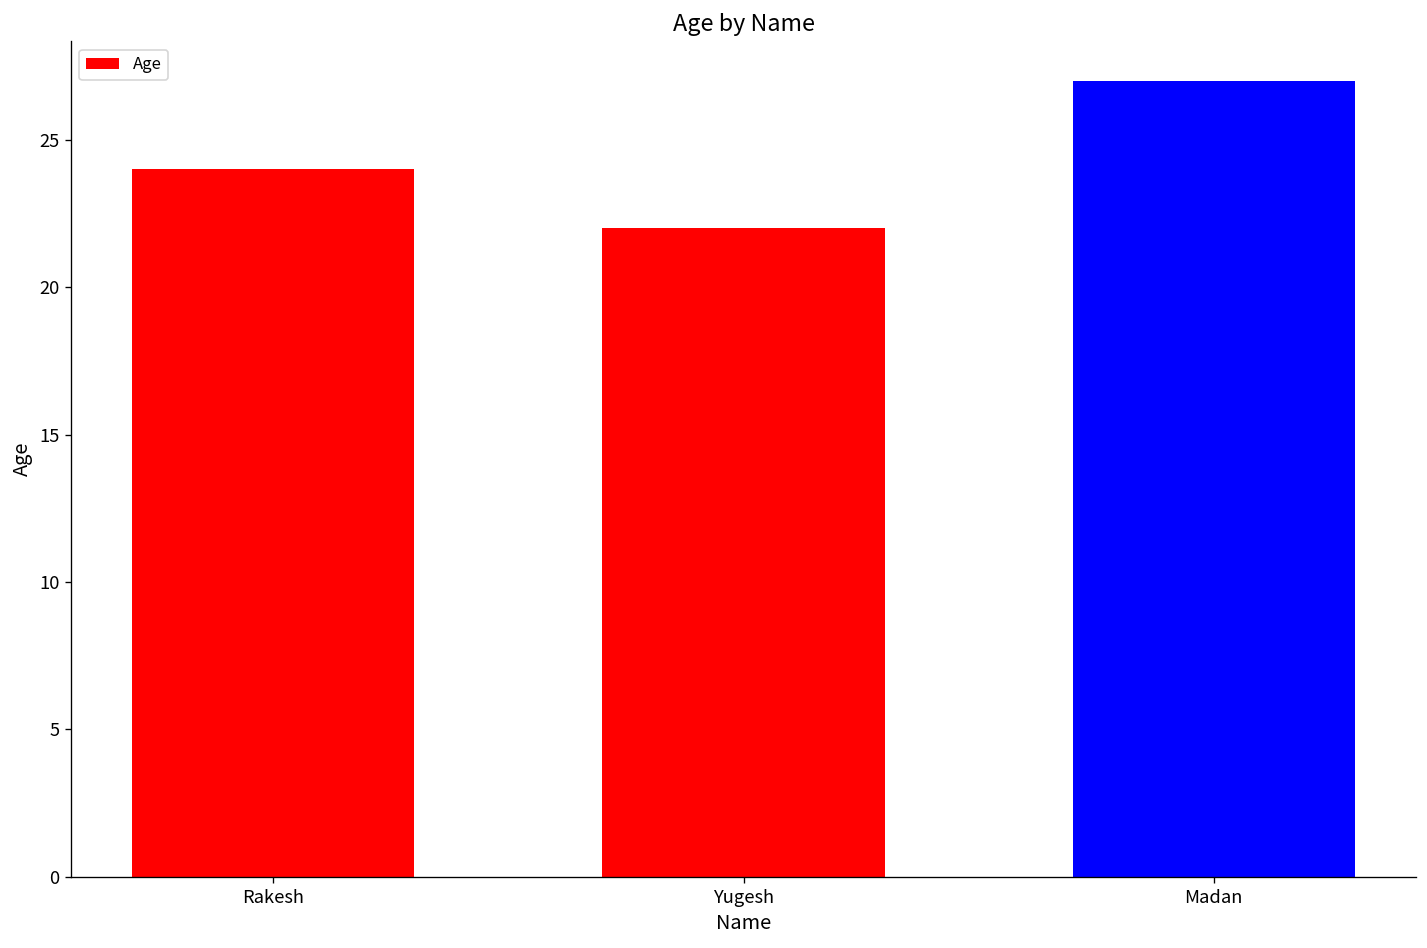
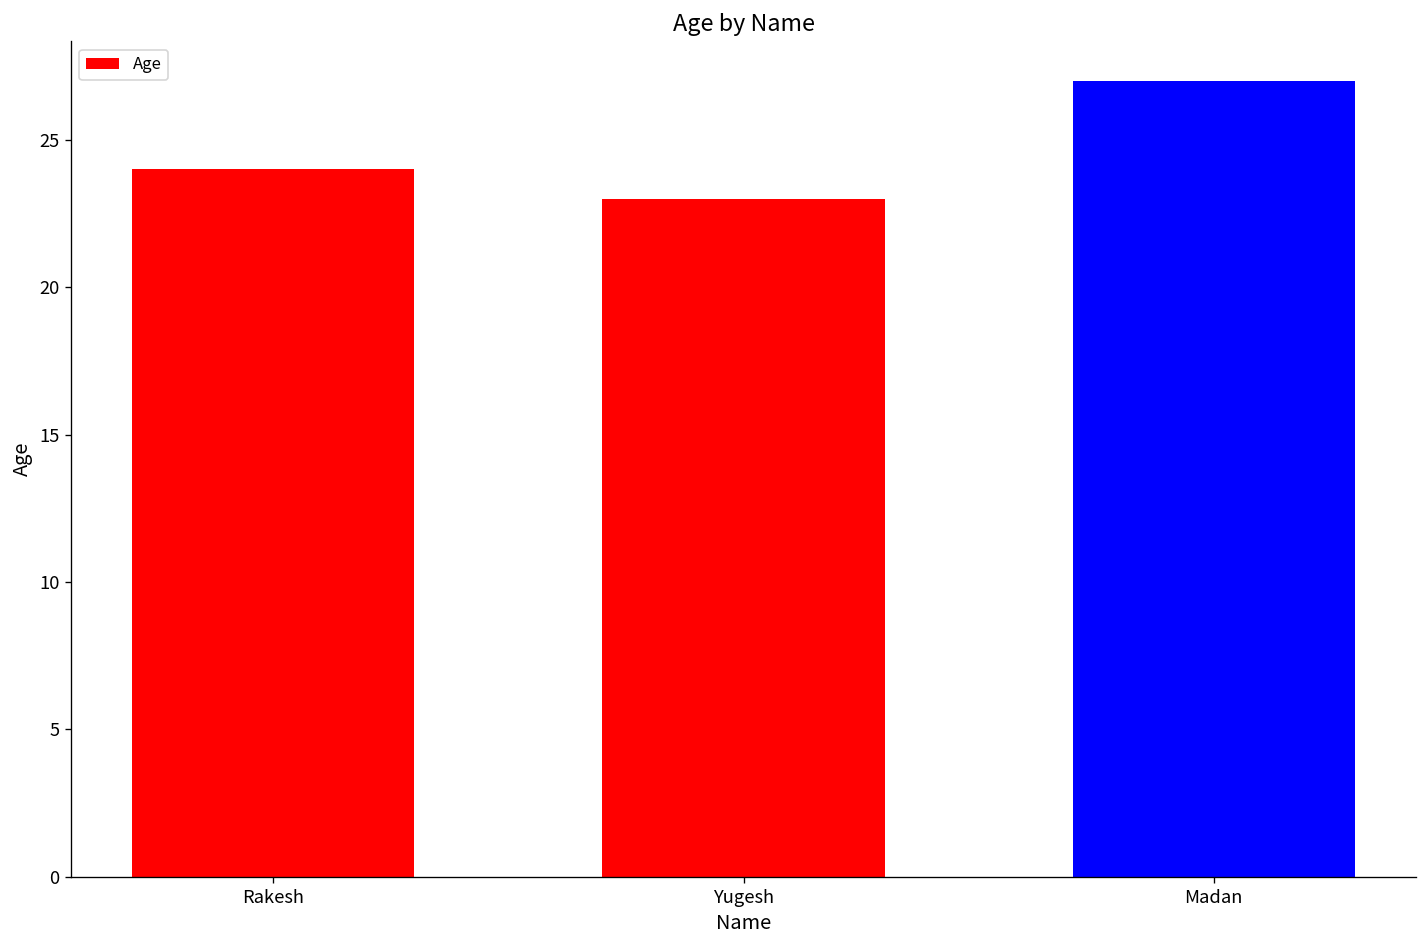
Yugesh: 22 -> 23
